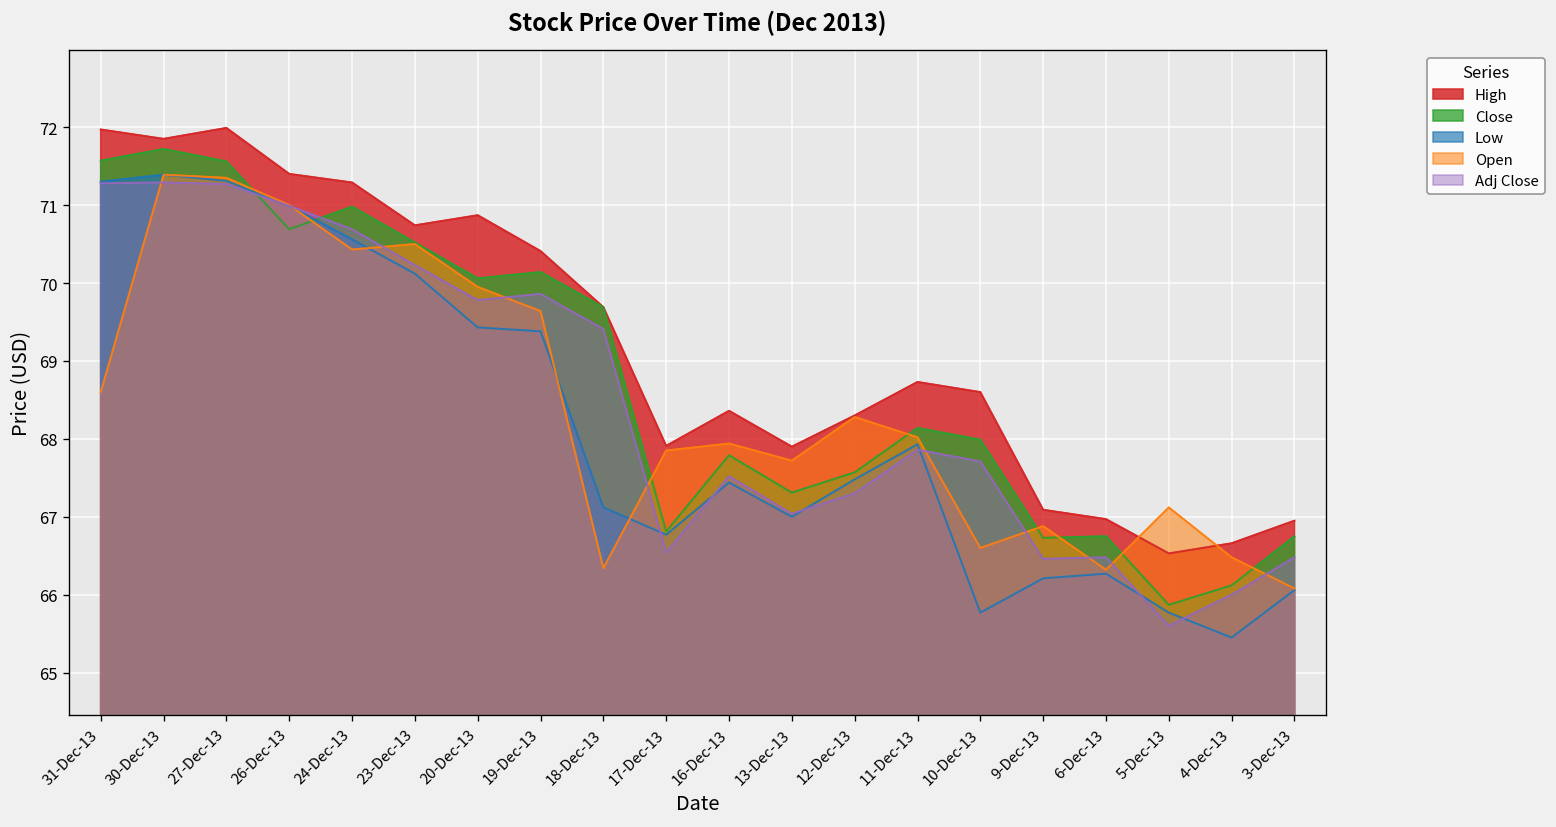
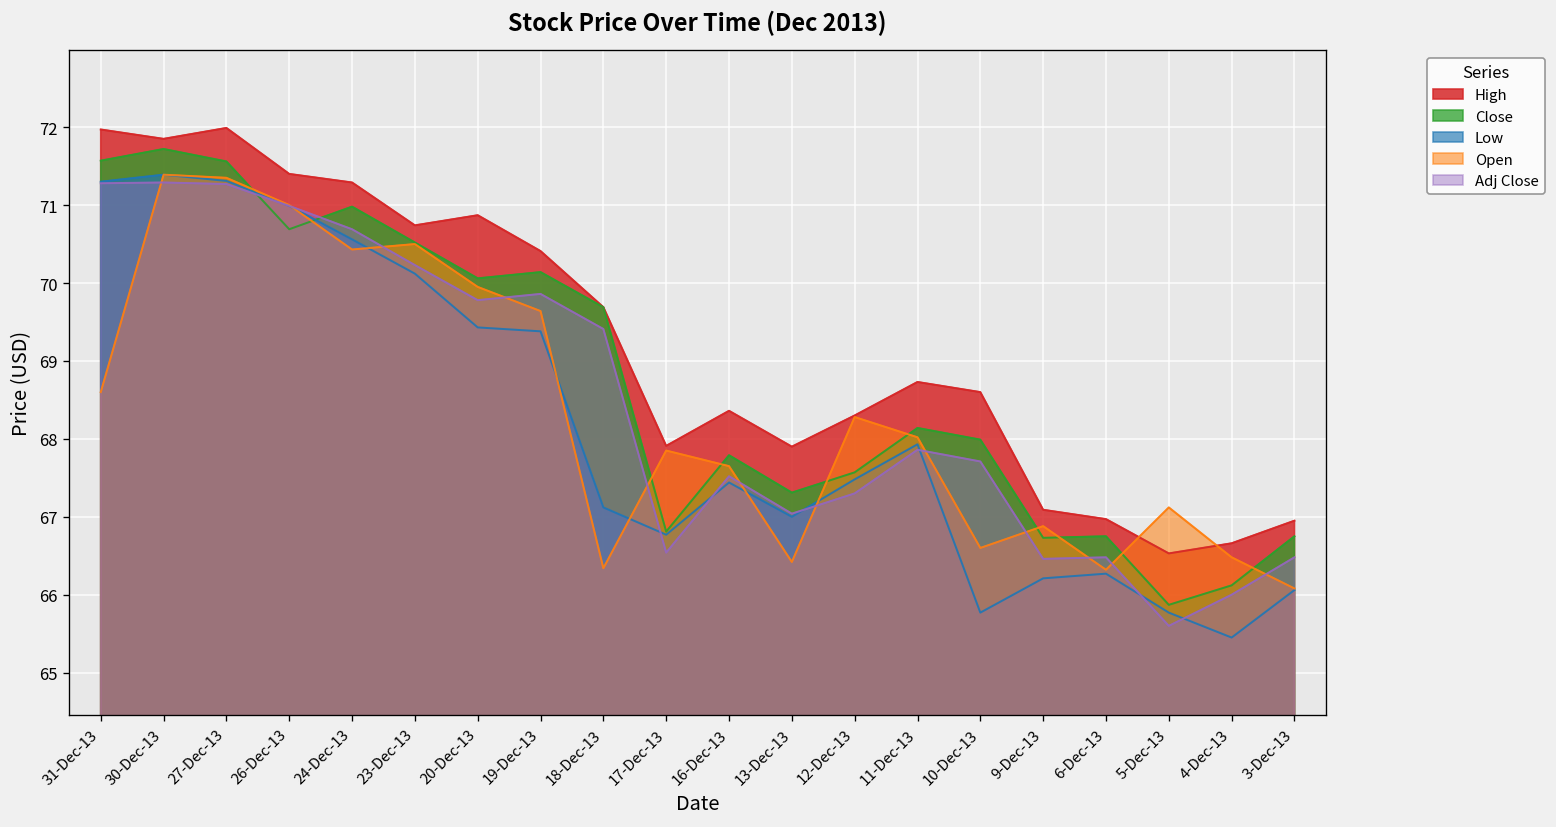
Open, 16-Dec-13: 67.9 -> 67.7
Open, 13-Dec-13: 67.7 -> 66.4
